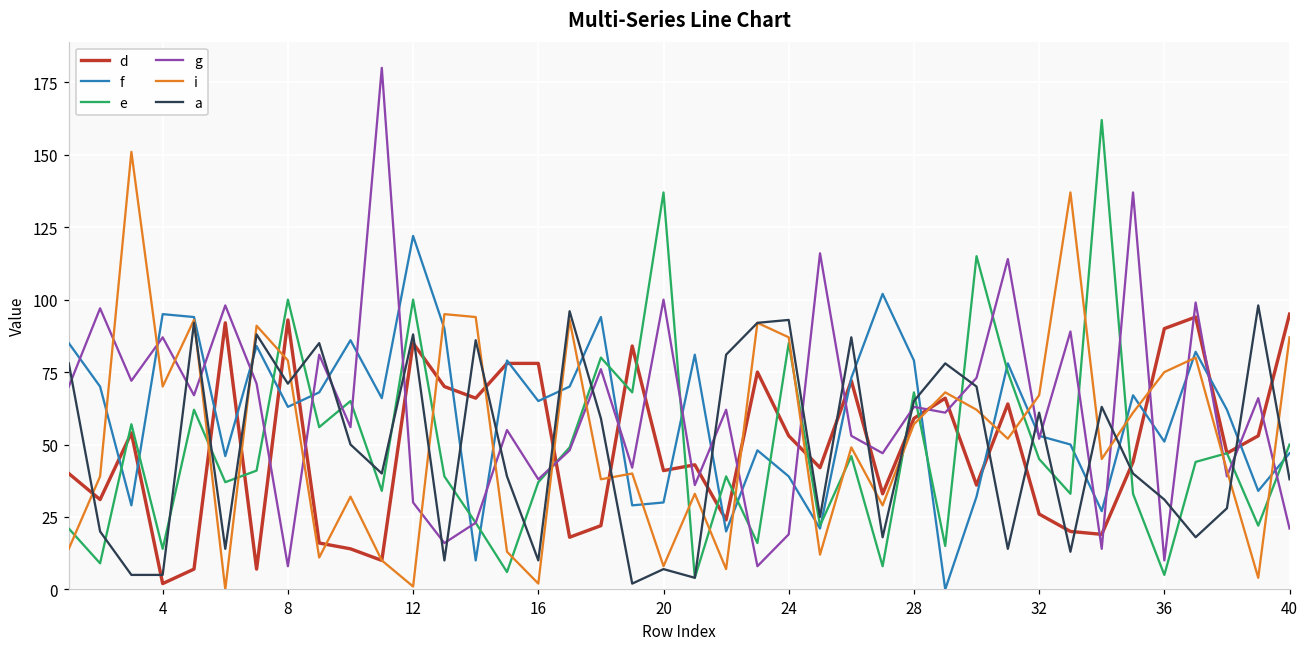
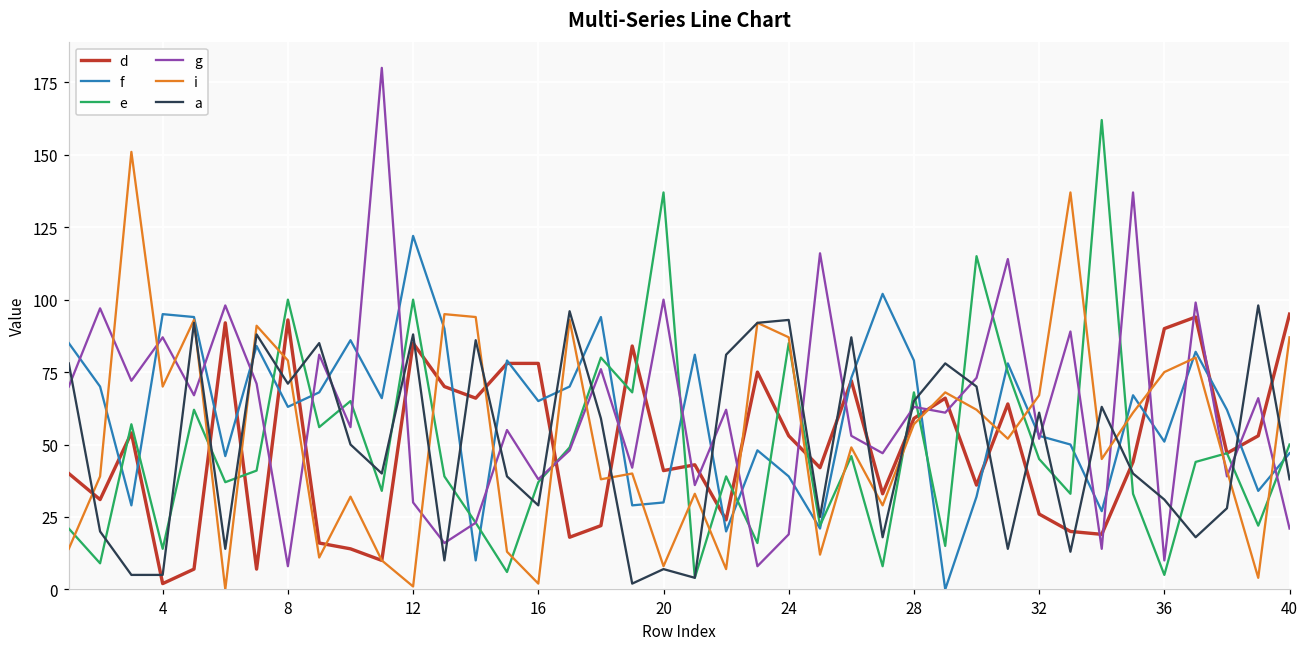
a, 16: 10 -> 29
